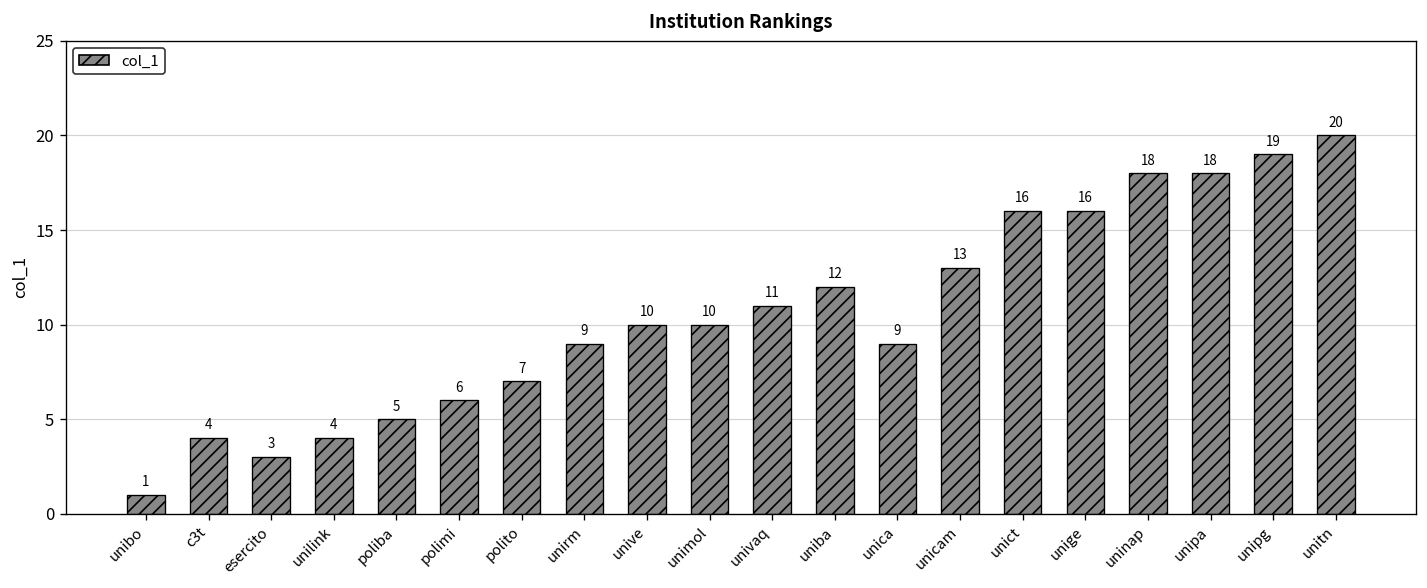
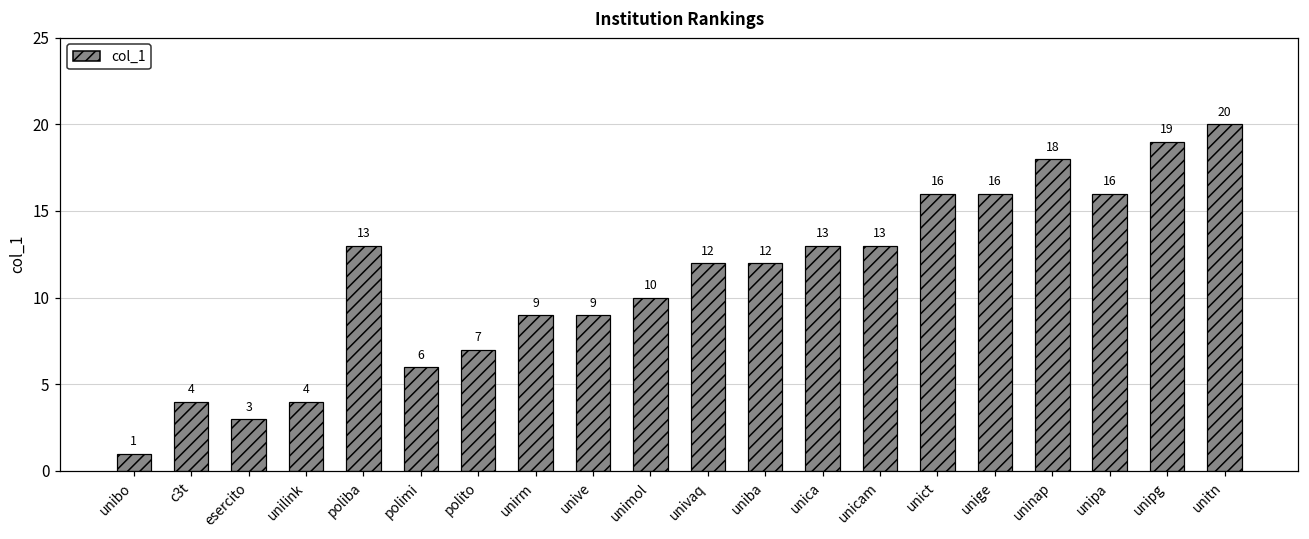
poliba: 5 -> 13
unive: 10 -> 9
univaq: 11 -> 12
unica: 9 -> 13
unipa: 18 -> 16
